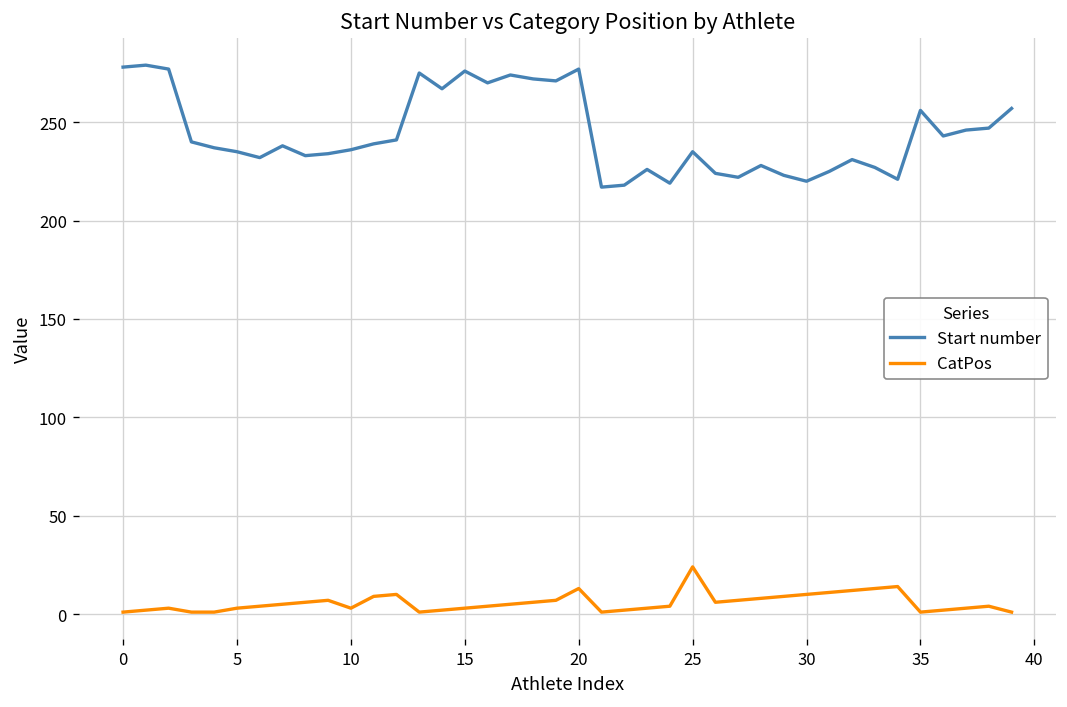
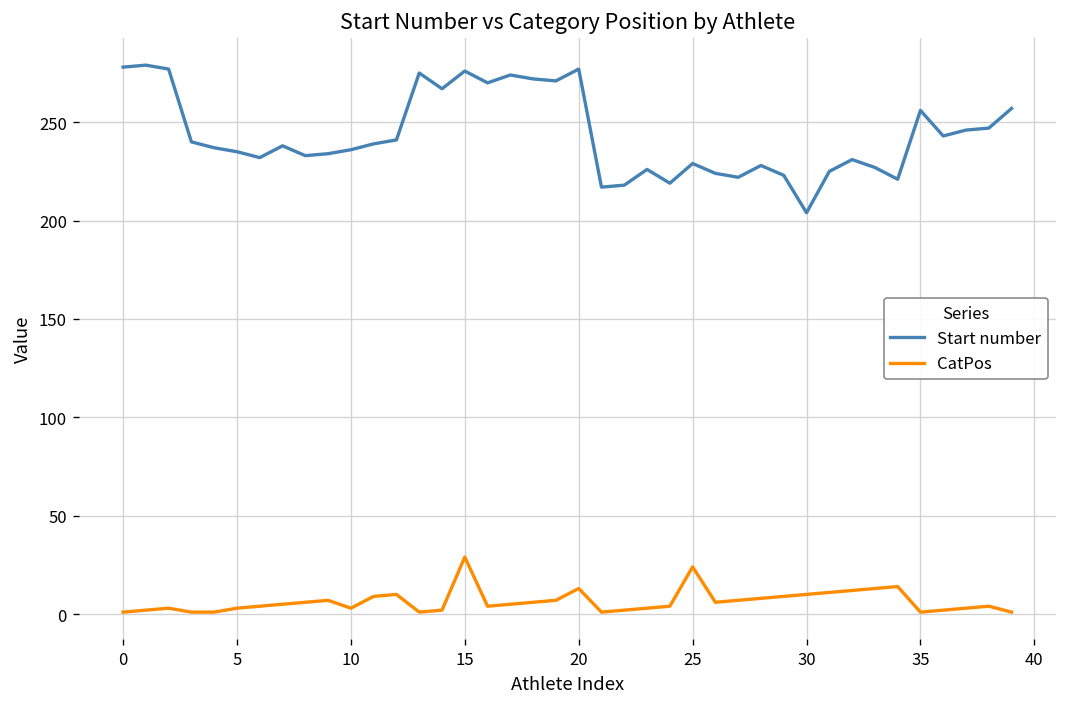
CatPos, 15: 3 -> 29
Start number, 25: 235 -> 229
Start number, 30: 220 -> 204
